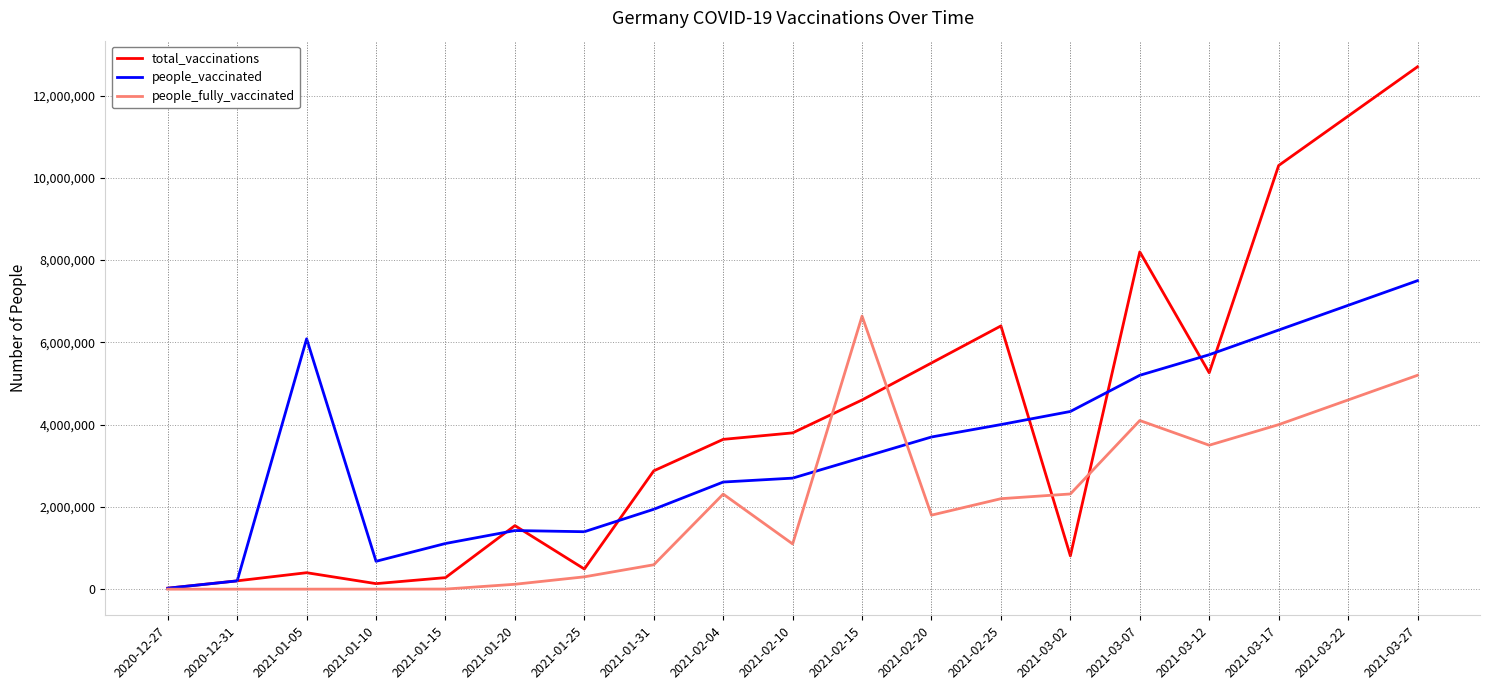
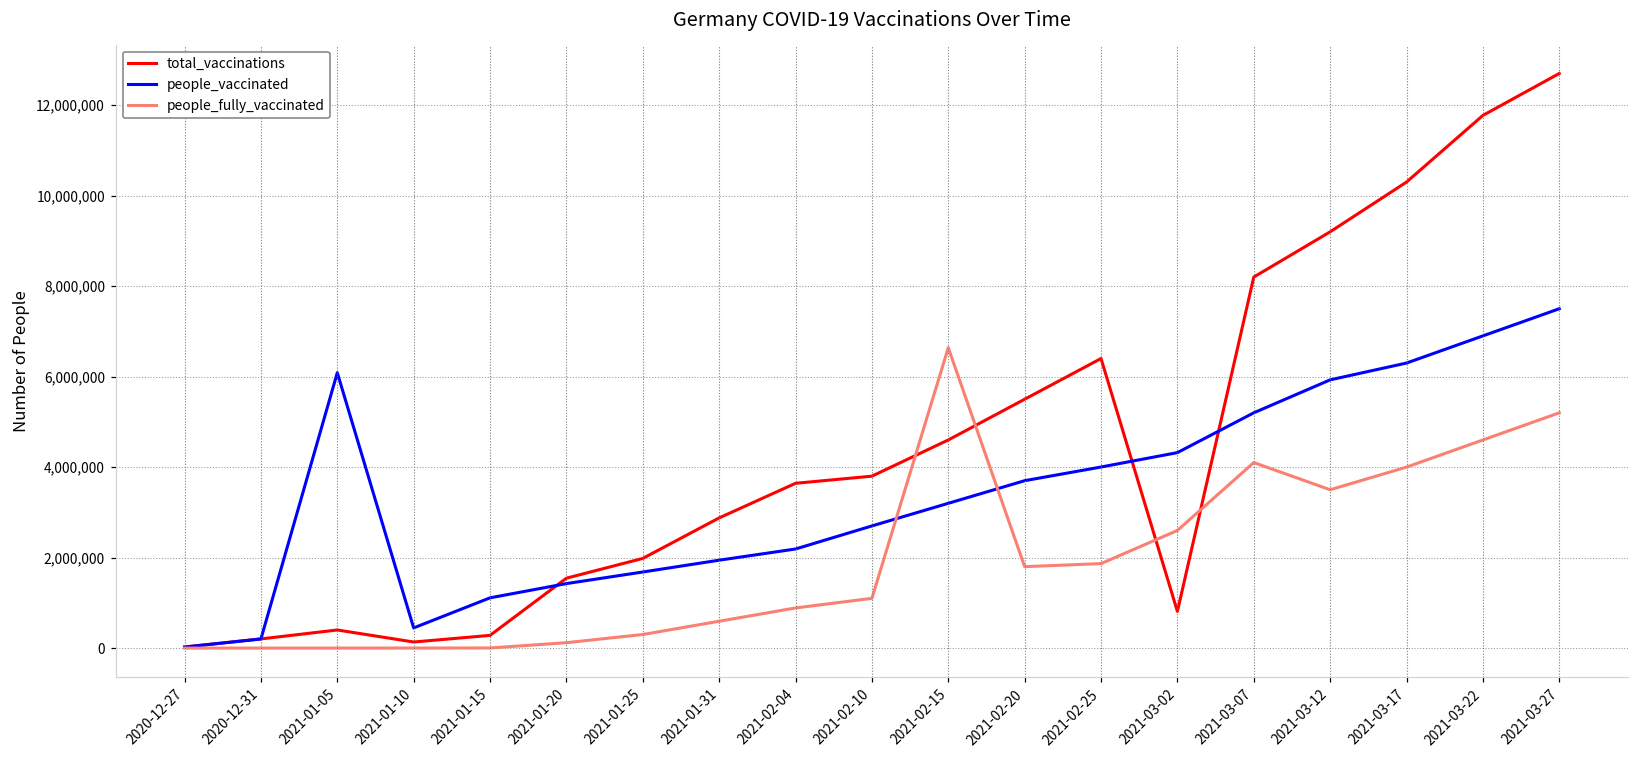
people_vaccinated, 2021-01-10: 700,000 -> 400,000
total_vaccinations, 2021-01-25: 500,000 -> 2,000,000
people_vaccinated, 2021-01-25: 1,400,000 -> 1,700,000
people_vaccinated, 2021-02-04: 2,600,000 -> 2,200,000
people_fully_vaccinated, 2021-02-04: 2,300,000 -> 900,000
people_fully_vaccinated, 2021-02-25: 2,200,000 -> 1,900,000
people_fully_vaccinated, 2021-03-02: 2,300,000 -> 2,600,000
total_vaccinations, 2021-03-12: 5,300,000 -> 9,200,000
people_vaccinated, 2021-03-12: 5,700,000 -> 5,900,000
total_vaccinations, 2021-03-22: 11,500,000 -> 11,800,000
